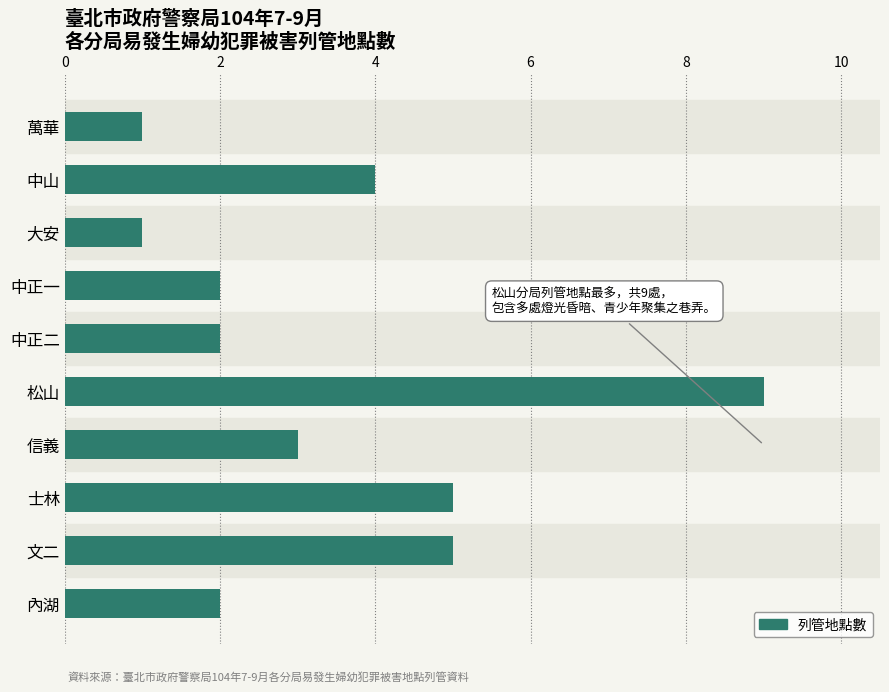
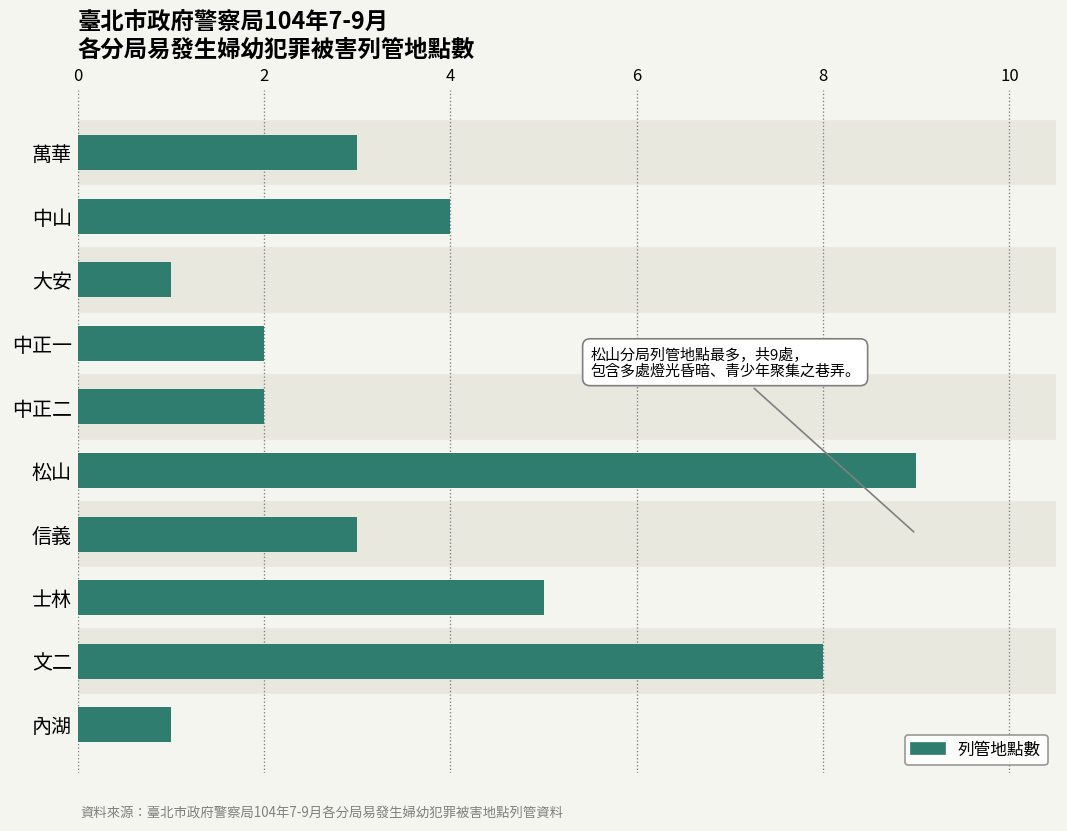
萬華: 1 -> 3
文二: 5 -> 8
內湖: 2 -> 1
